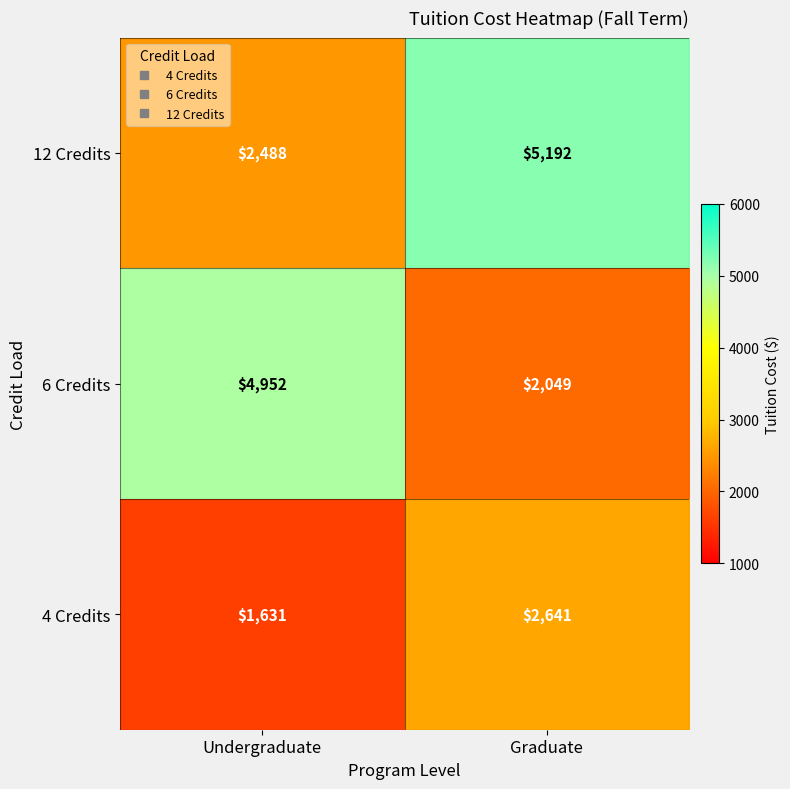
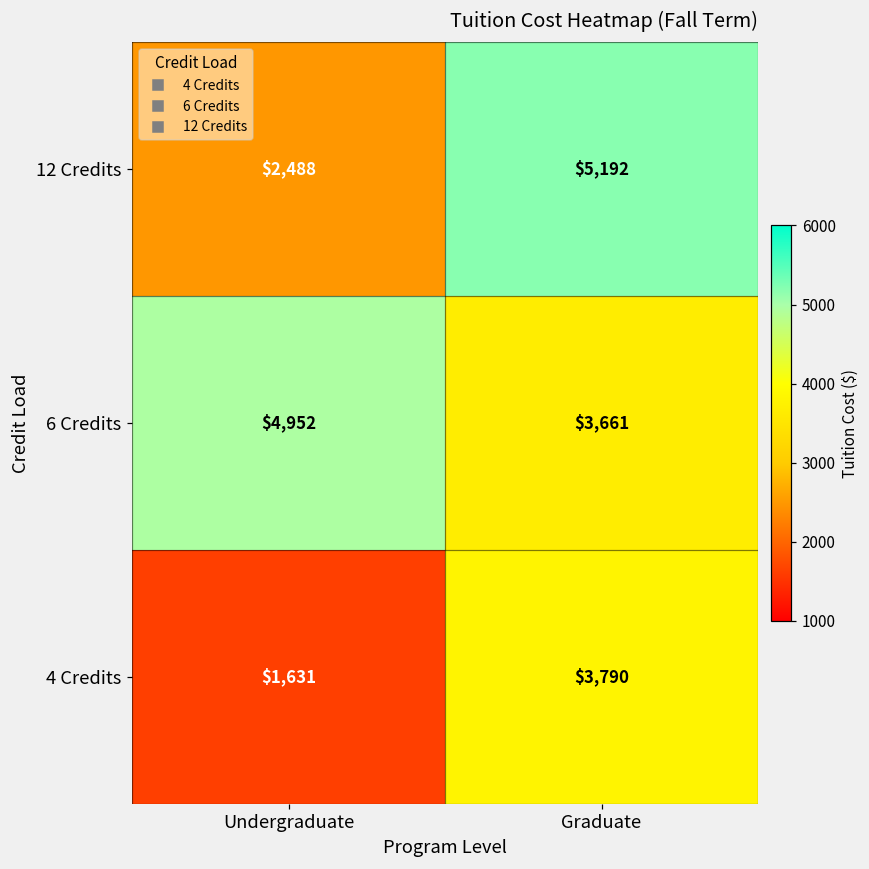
6 Credits, Graduate: $2,049 -> $3,661
4 Credits, Graduate: $2,641 -> $3,790
